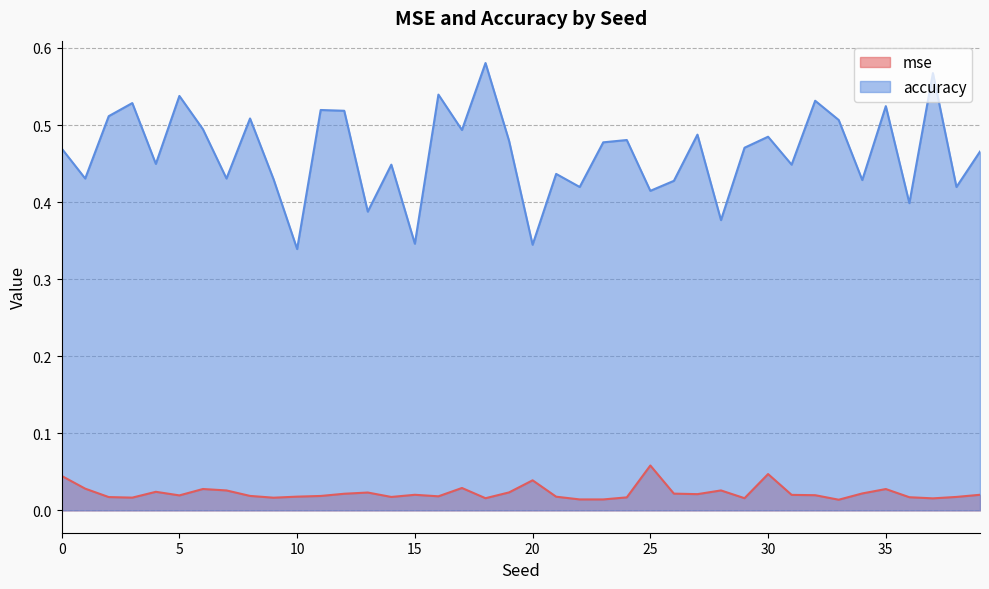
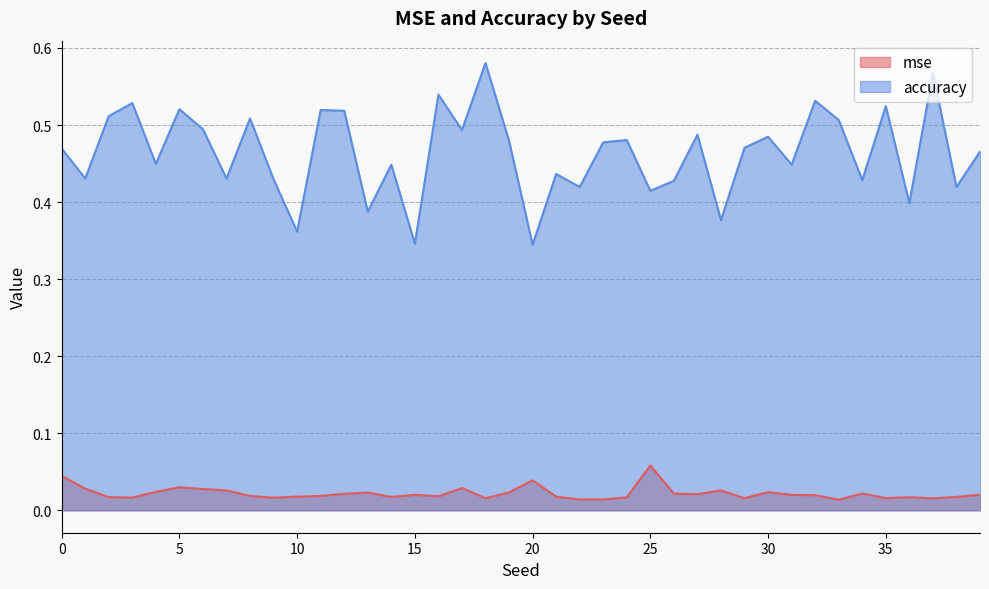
mse, 5: 0.02 -> 0.03
accuracy, 5: 0.54 -> 0.52
accuracy, 10: 0.34 -> 0.36
mse, 30: 0.05 -> 0.02
mse, 35: 0.03 -> 0.02
